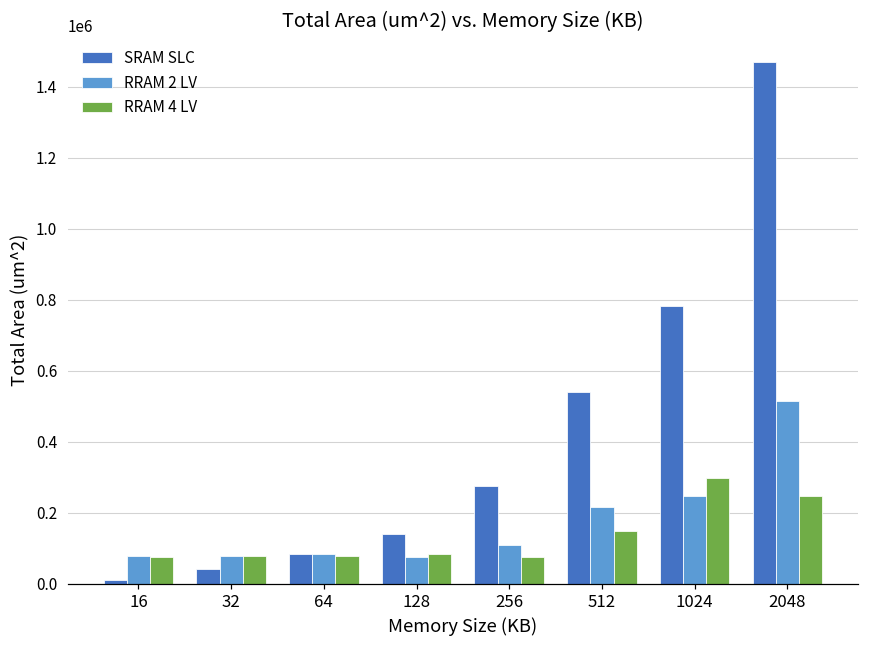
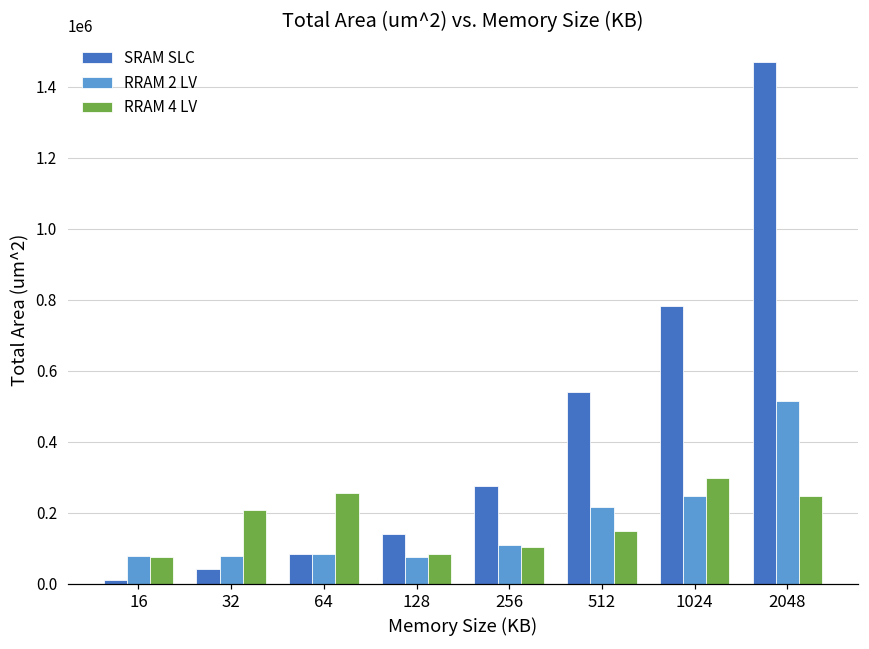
RRAM 4 LV, 32: 80000 -> 210000
RRAM 4 LV, 64: 80000 -> 260000
RRAM 4 LV, 256: 70000 -> 100000
